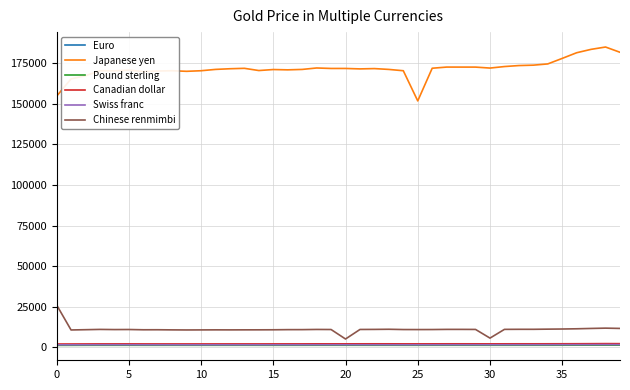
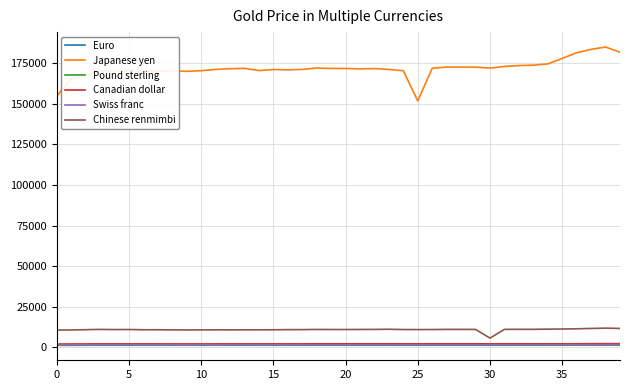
Chinese renmimbi, 0: 26000 -> 11000
Chinese renmimbi, 20: 5000 -> 11000
